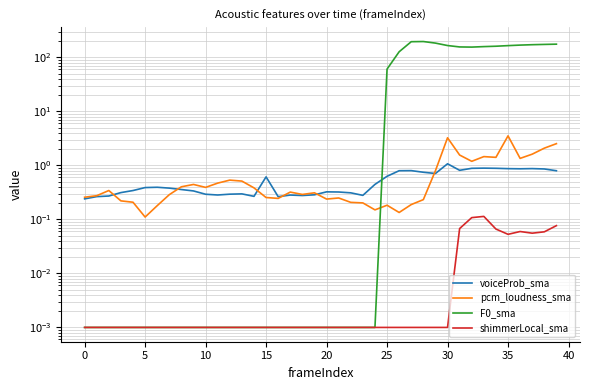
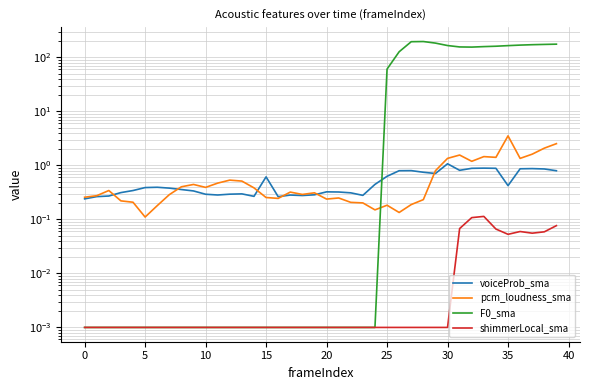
pcm_loudness_sma, 30: 3 -> 1.3
voiceProb_sma, 35: 0.9 -> 0.4
